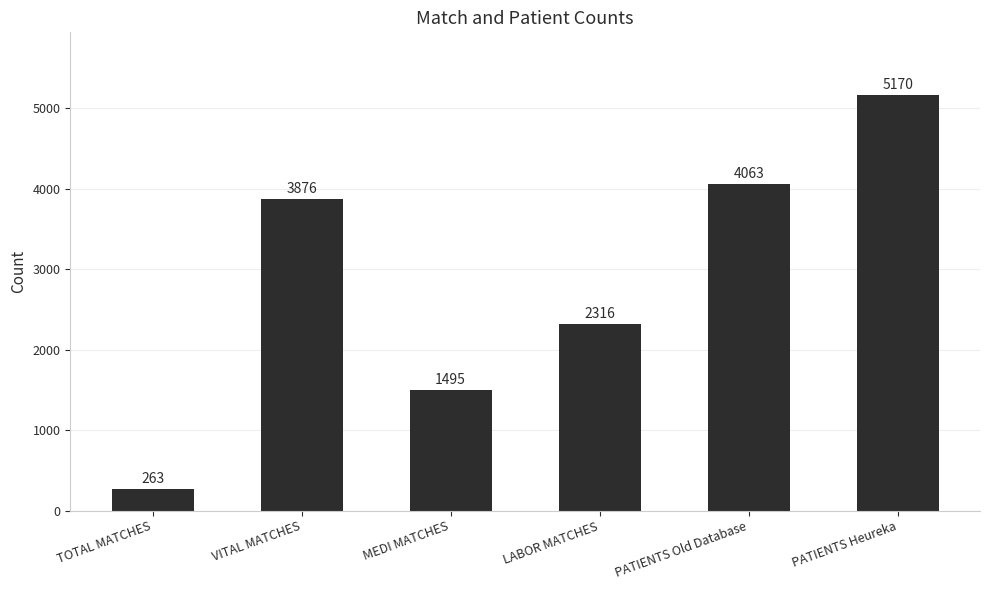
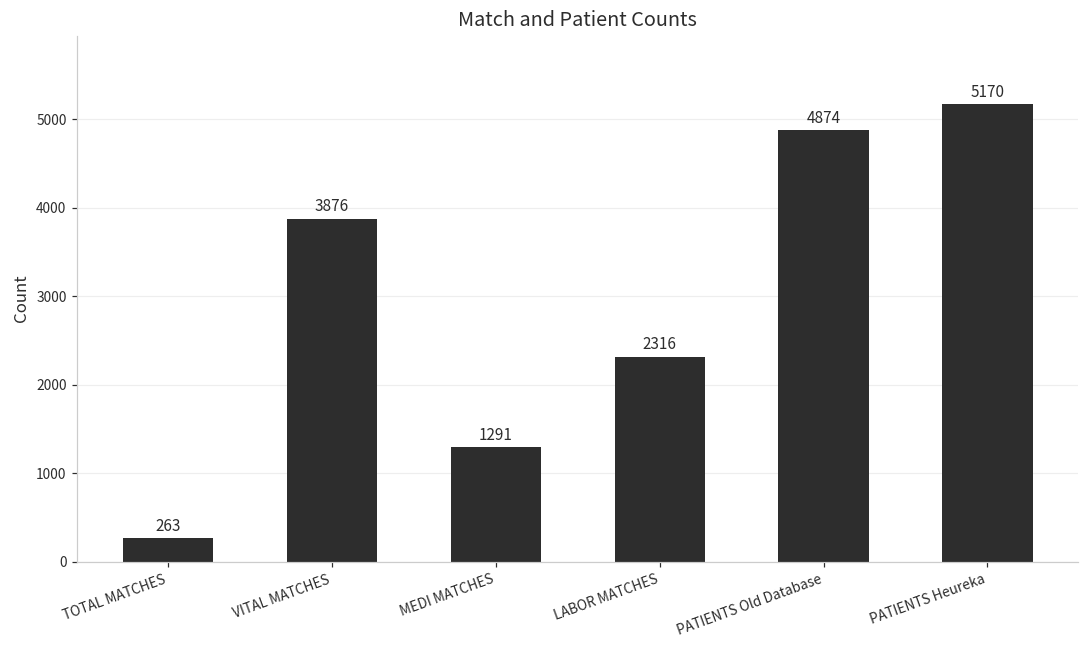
MEDI MATCHES: 1495 -> 1291
PATIENTS Old Database: 4063 -> 4874
